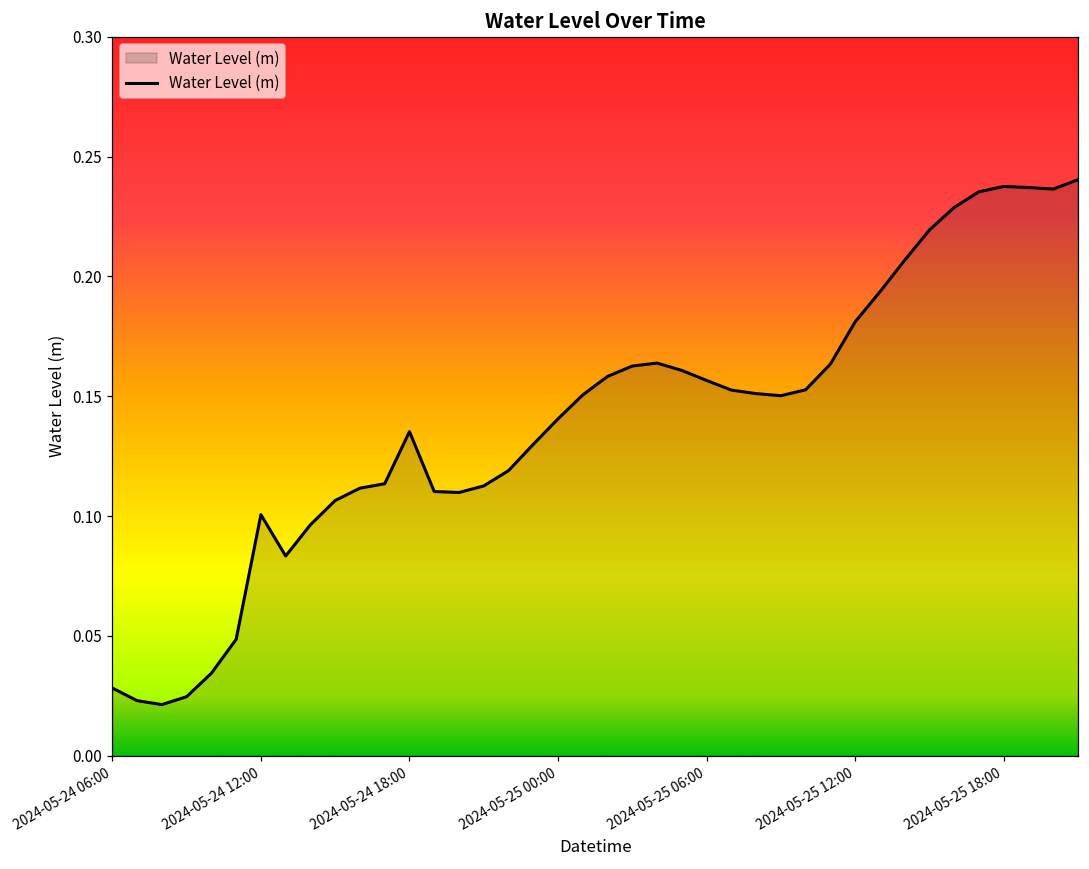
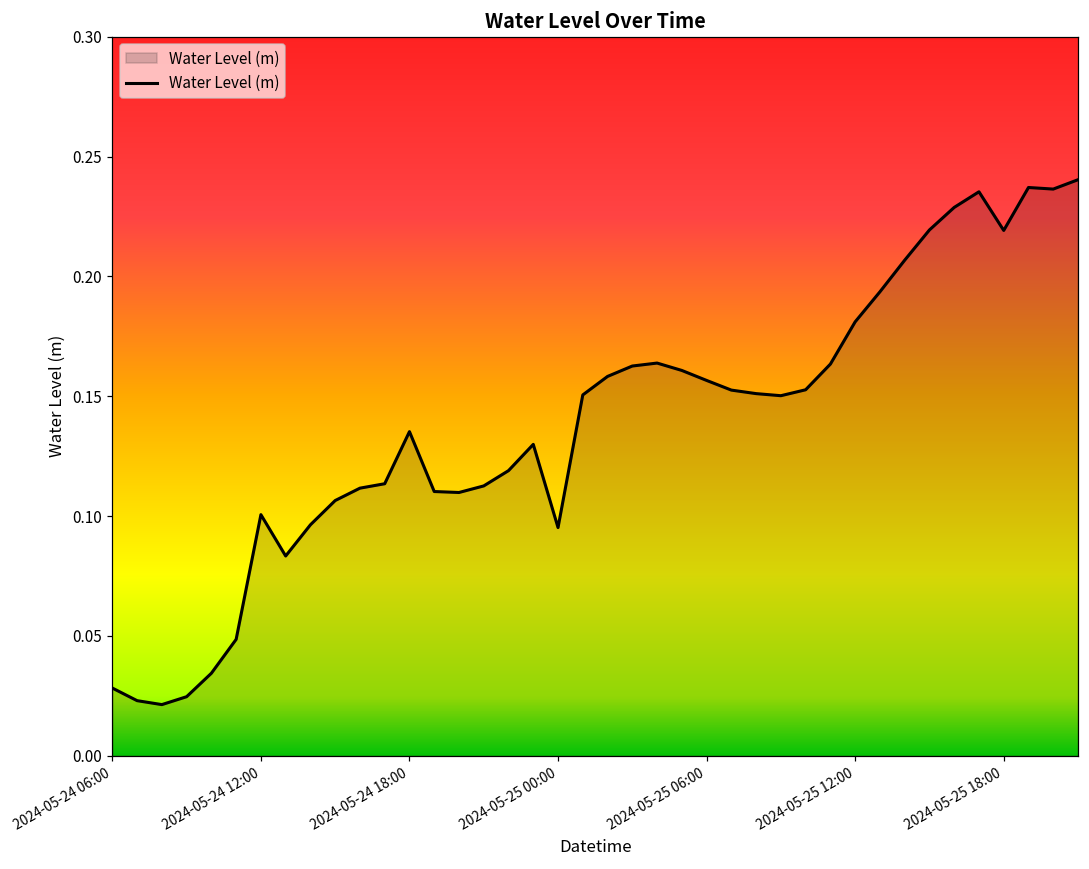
2024-05-25 00:00: 0.141 -> 0.095
2024-05-25 18:00: 0.238 -> 0.219
